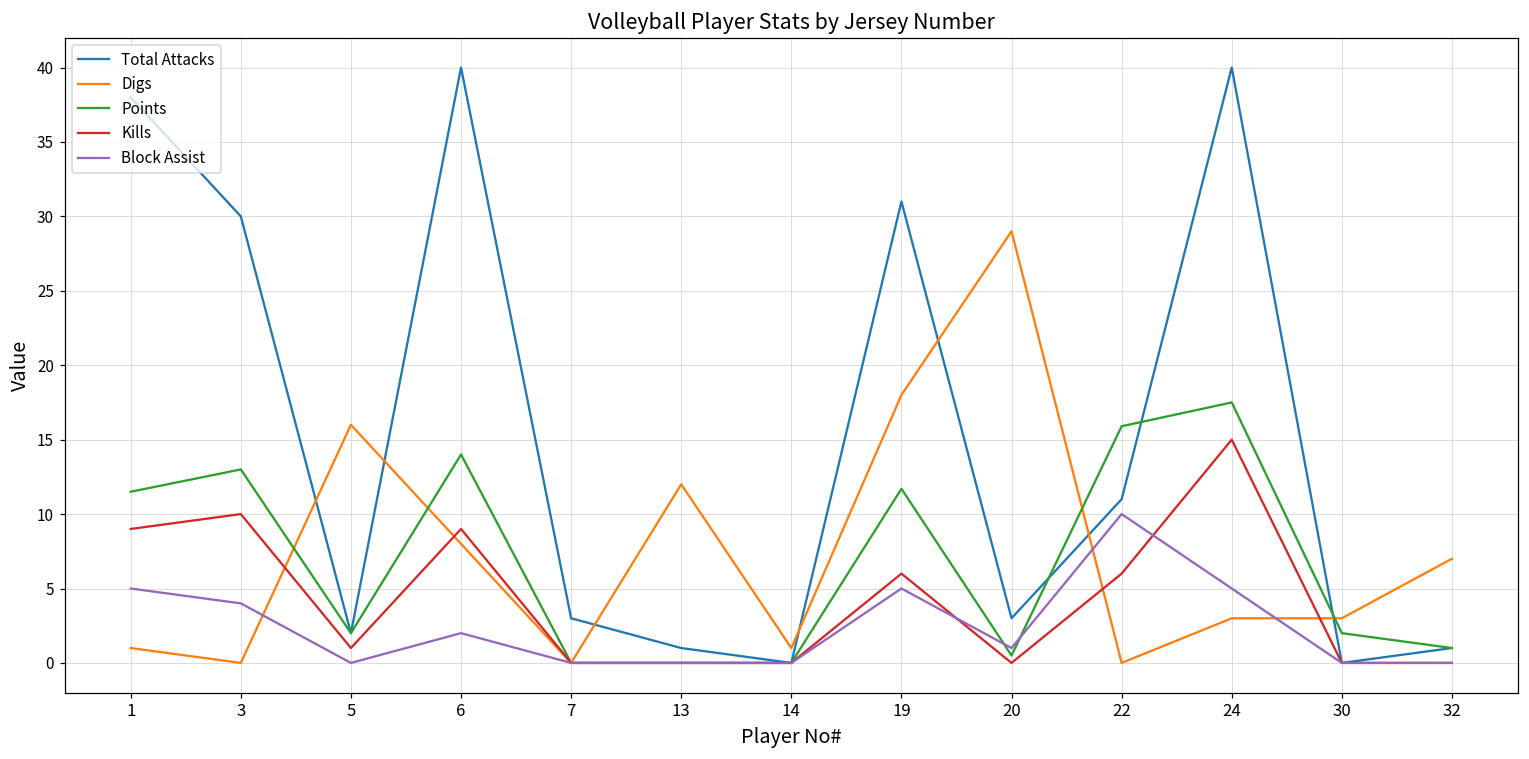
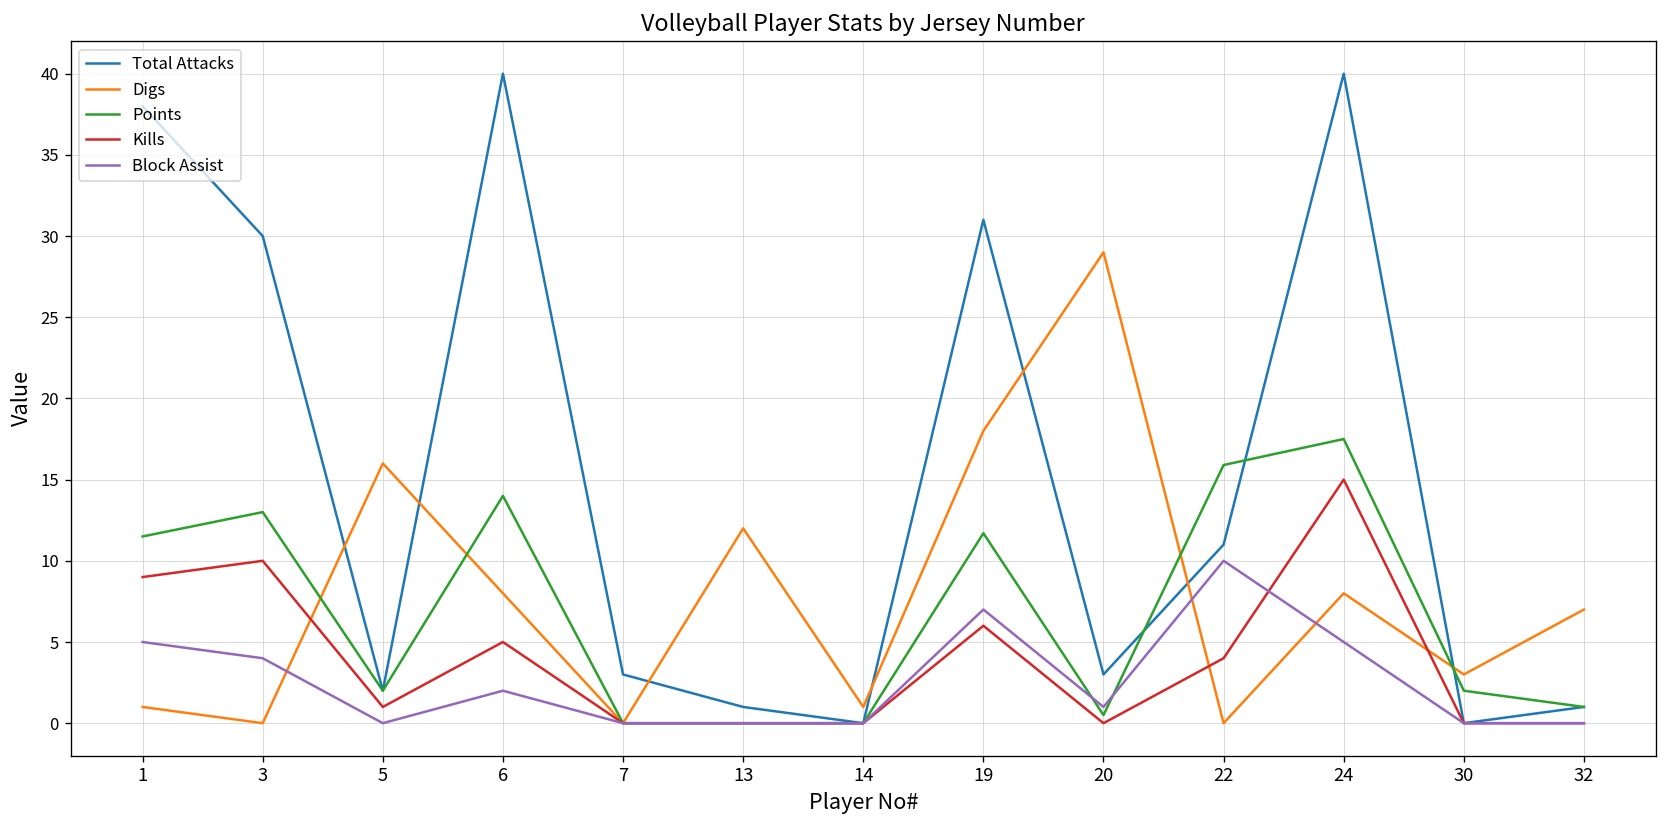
Kills, 6: 9 -> 5
Block Assist, 19: 5 -> 7
Kills, 22: 6 -> 4
Digs, 24: 3 -> 8
